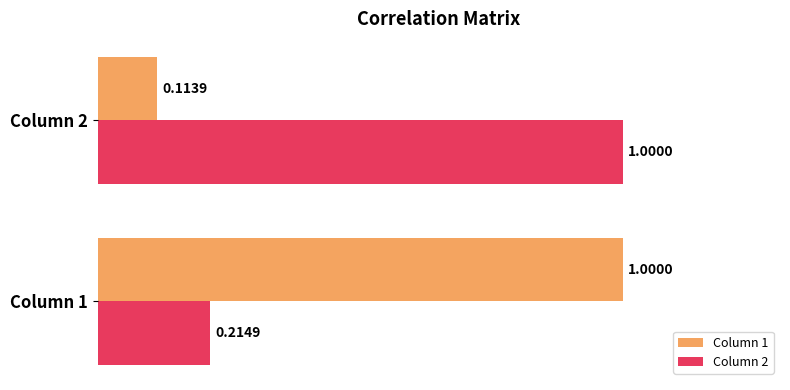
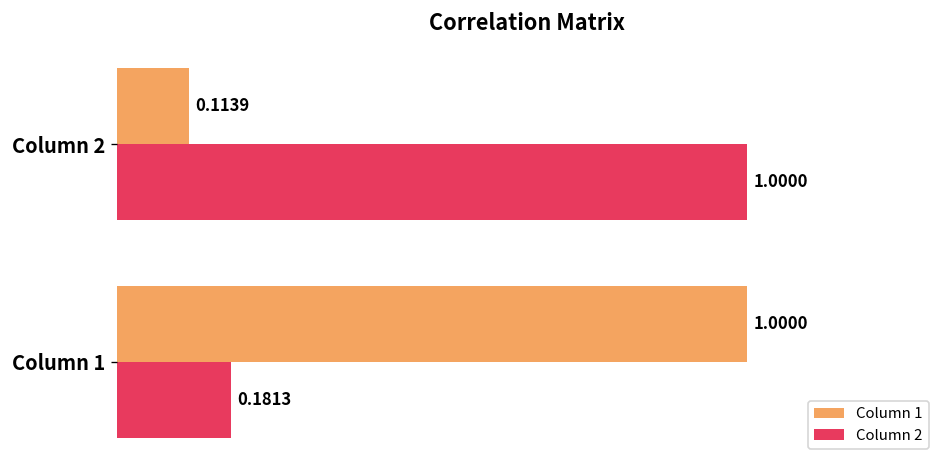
Column 2, Column 1: 0.2149 -> 0.1813
